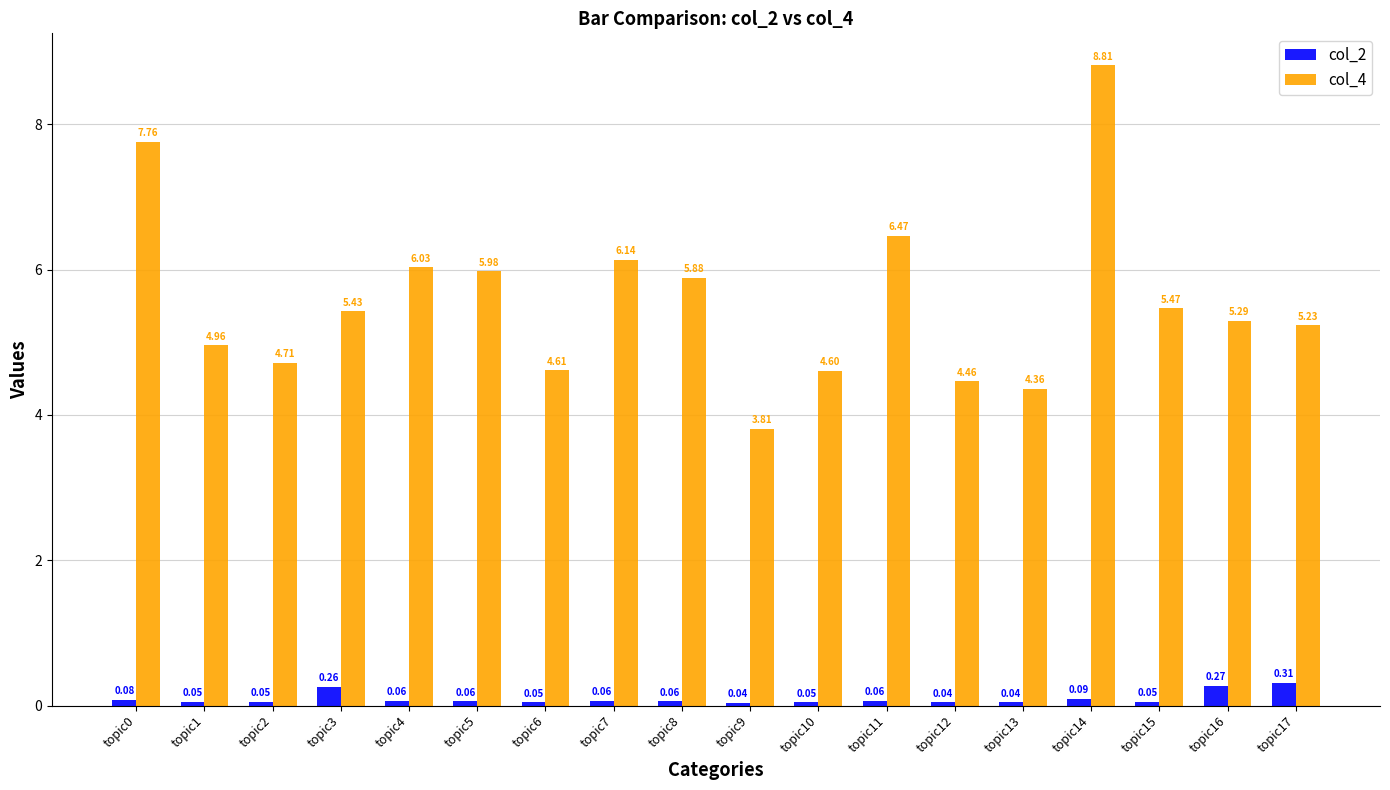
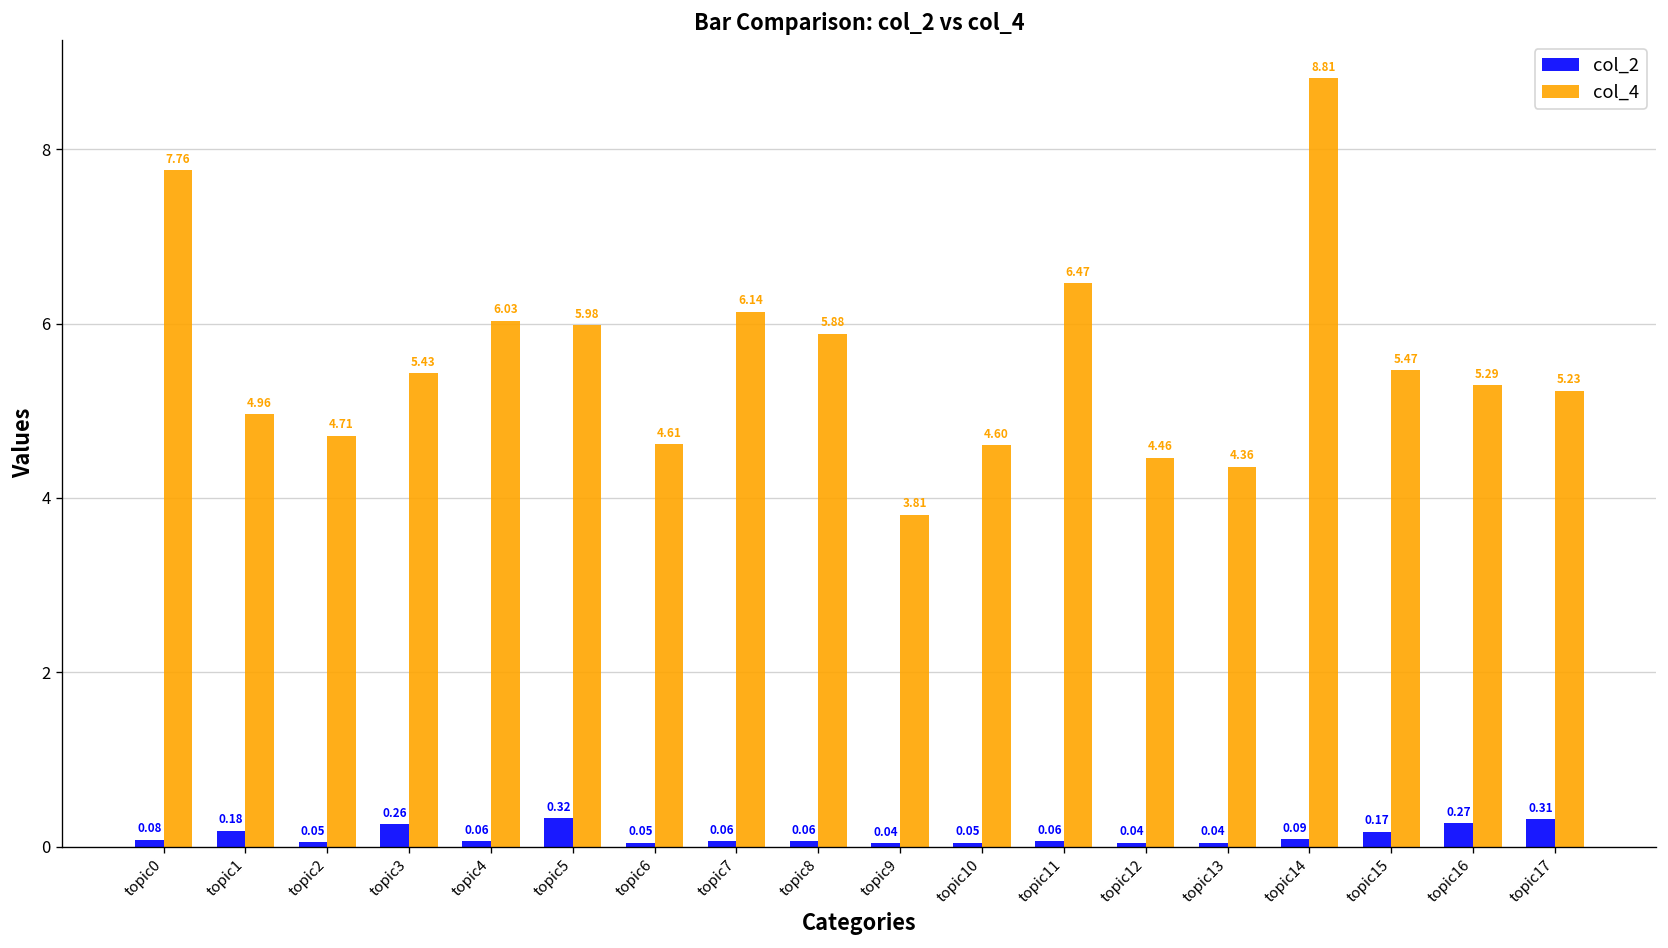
col_2, topic1: 0.05 -> 0.18
col_2, topic5: 0.06 -> 0.32
col_2, topic15: 0.05 -> 0.17
